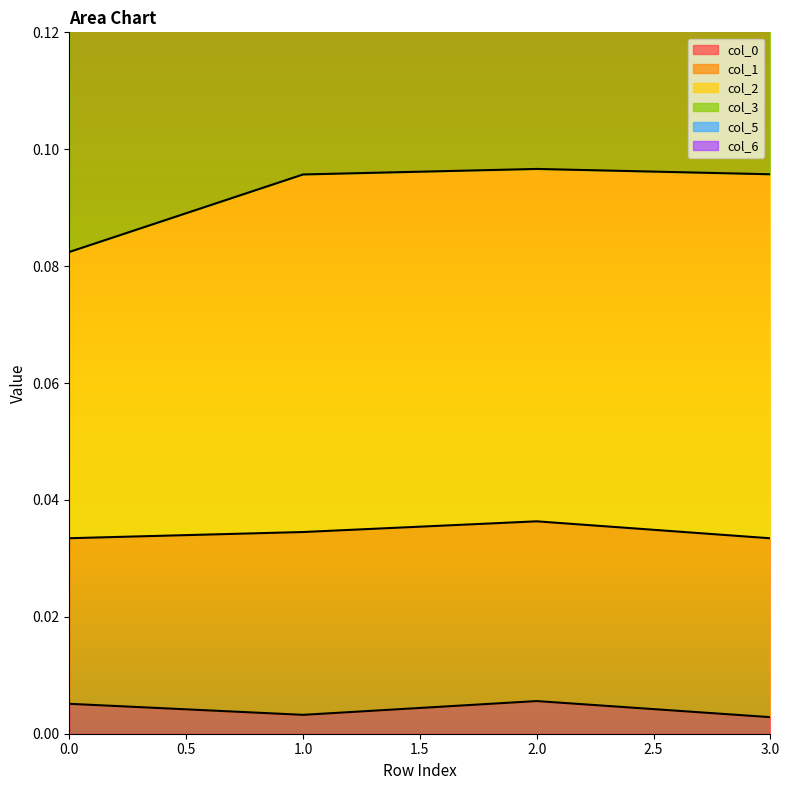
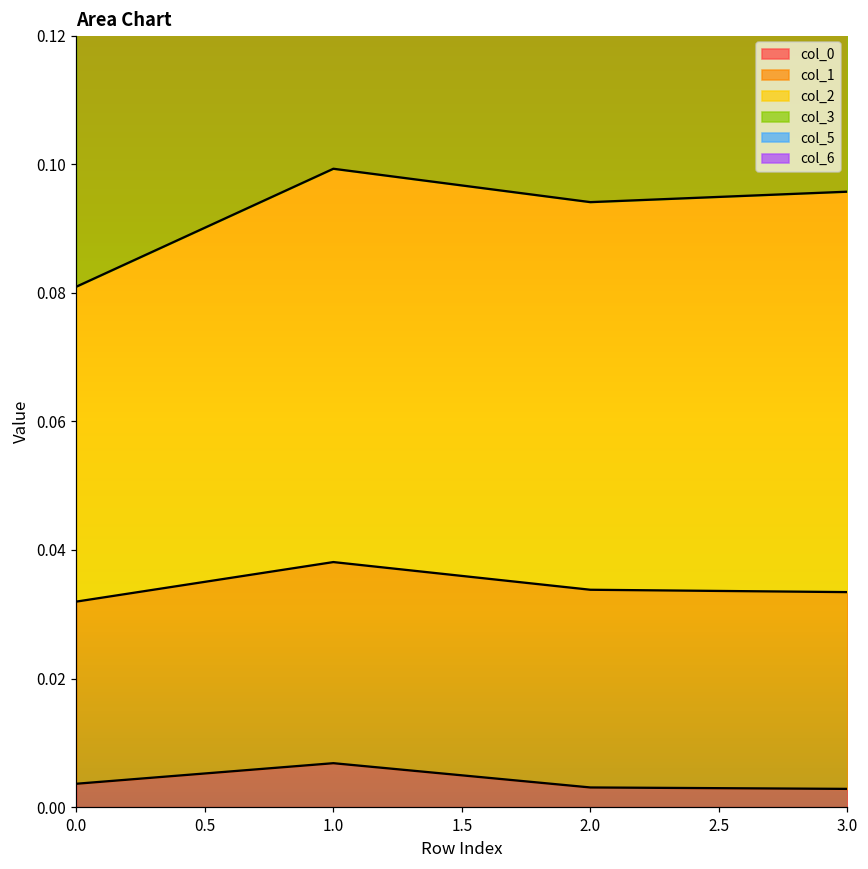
col_0, 0.0: 0.005 -> 0.004
col_0, 1.0: 0.003 -> 0.007
col_0, 2.0: 0.006 -> 0.003
